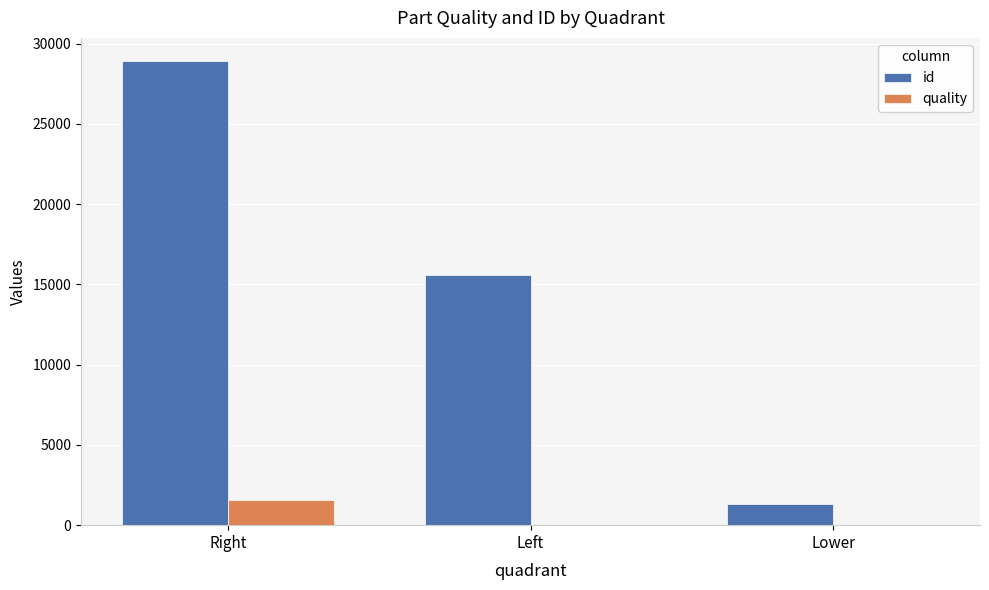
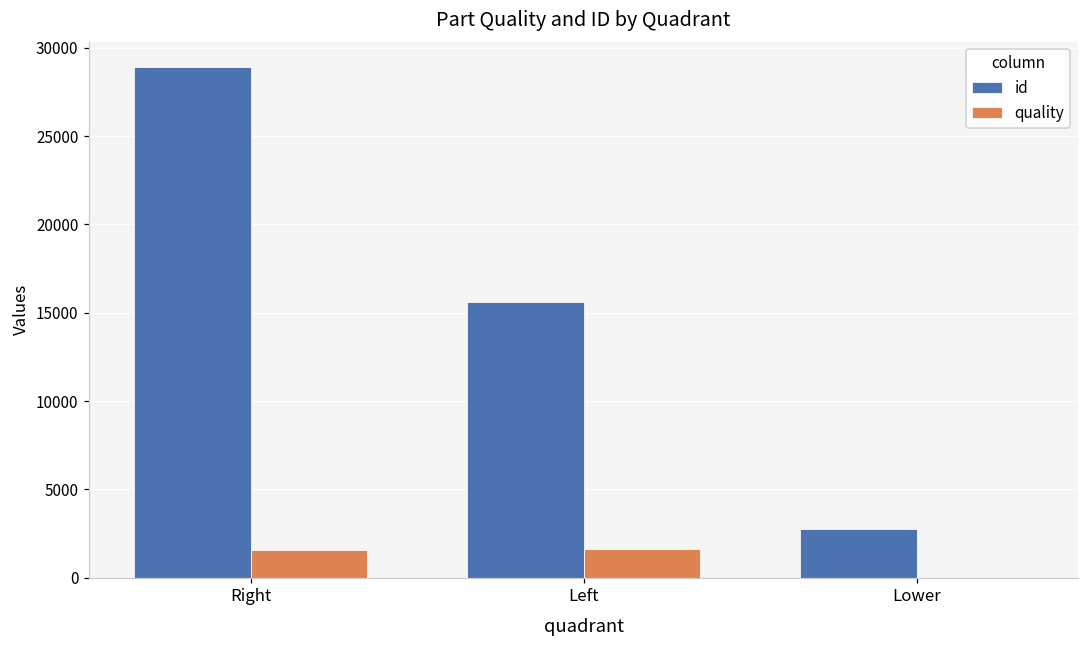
quality, Left: 0 -> 1600
id, Lower: 1300 -> 2700
